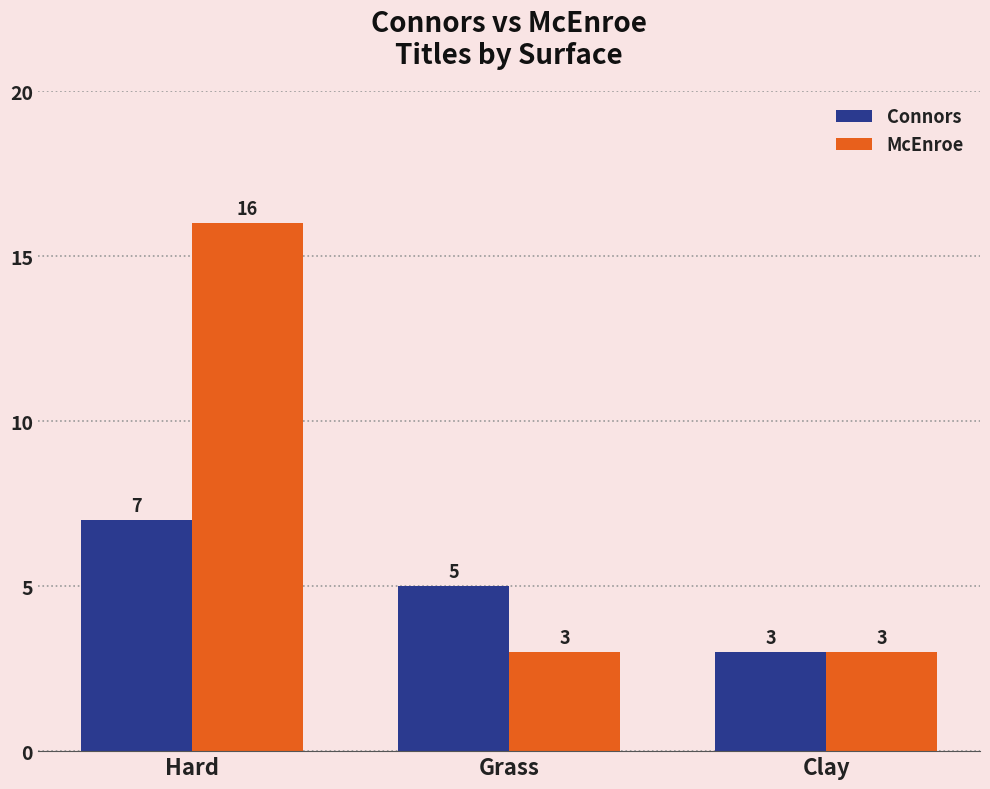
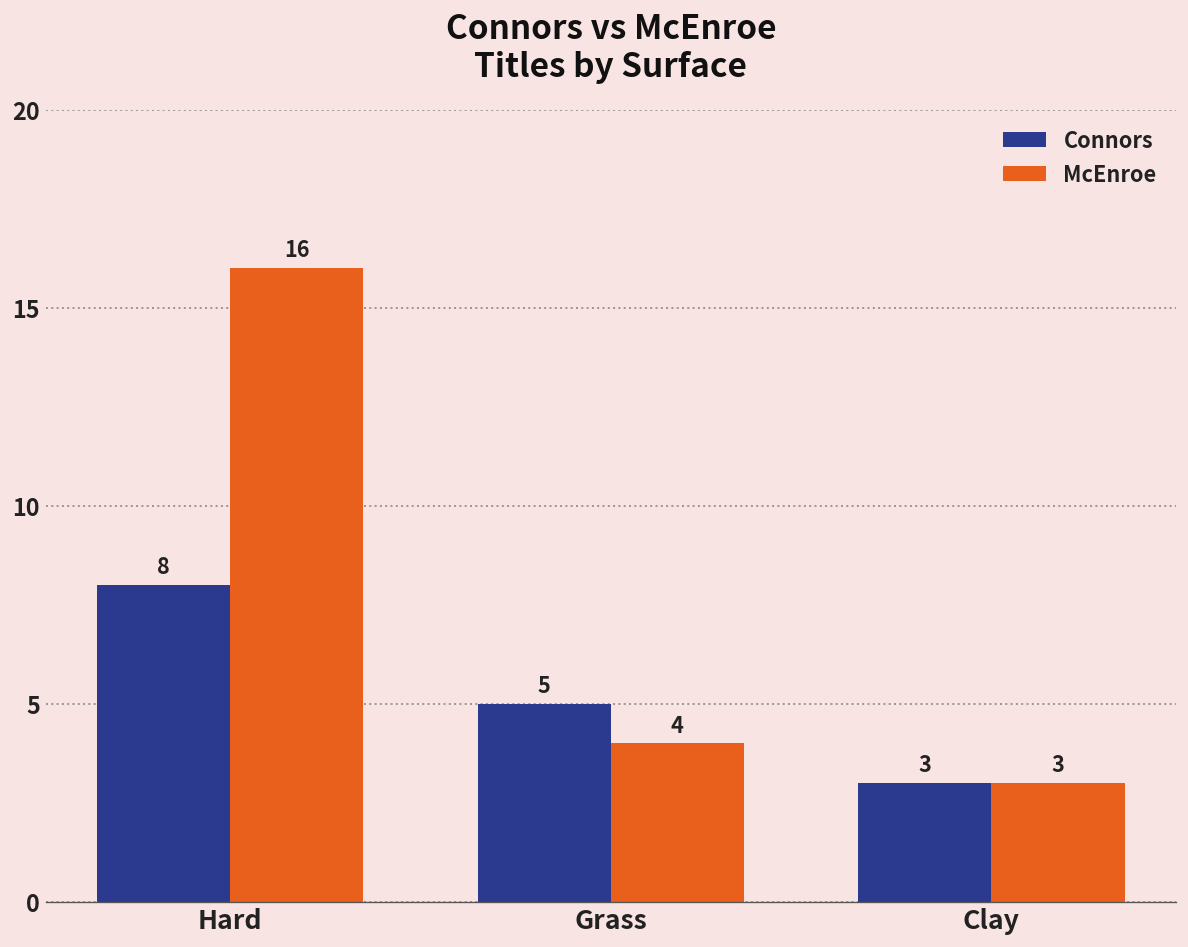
Connors, Hard: 7 -> 8
McEnroe, Grass: 3 -> 4
